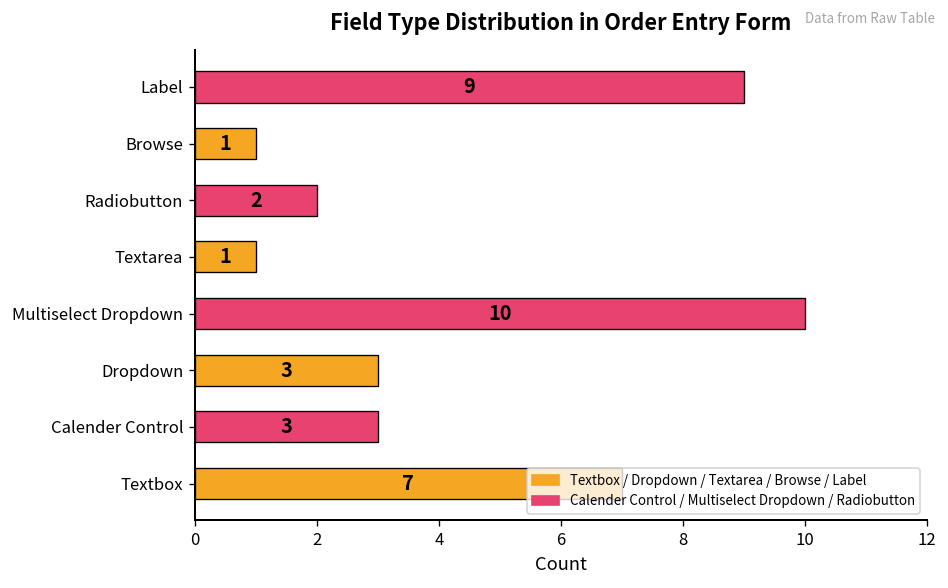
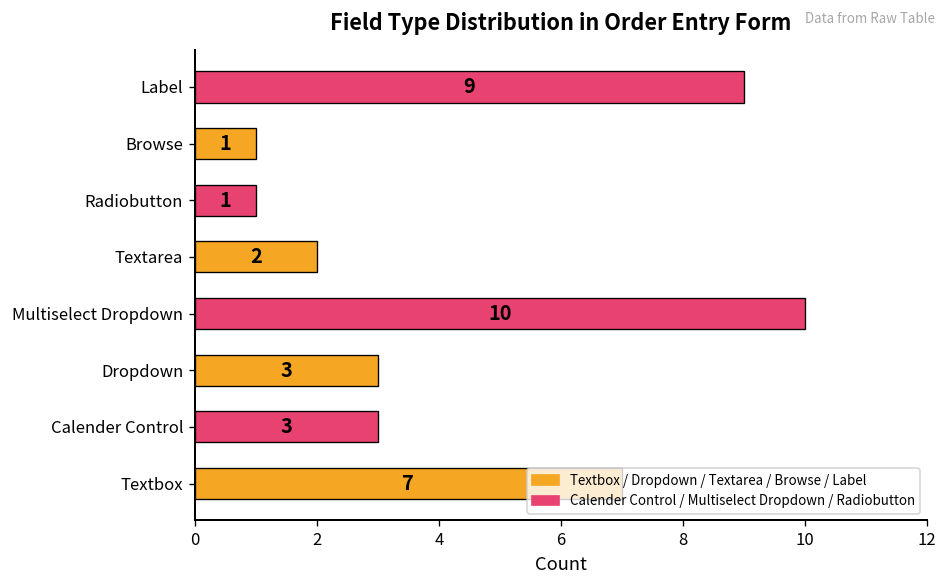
Radiobutton: 2 -> 1
Textarea: 1 -> 2
